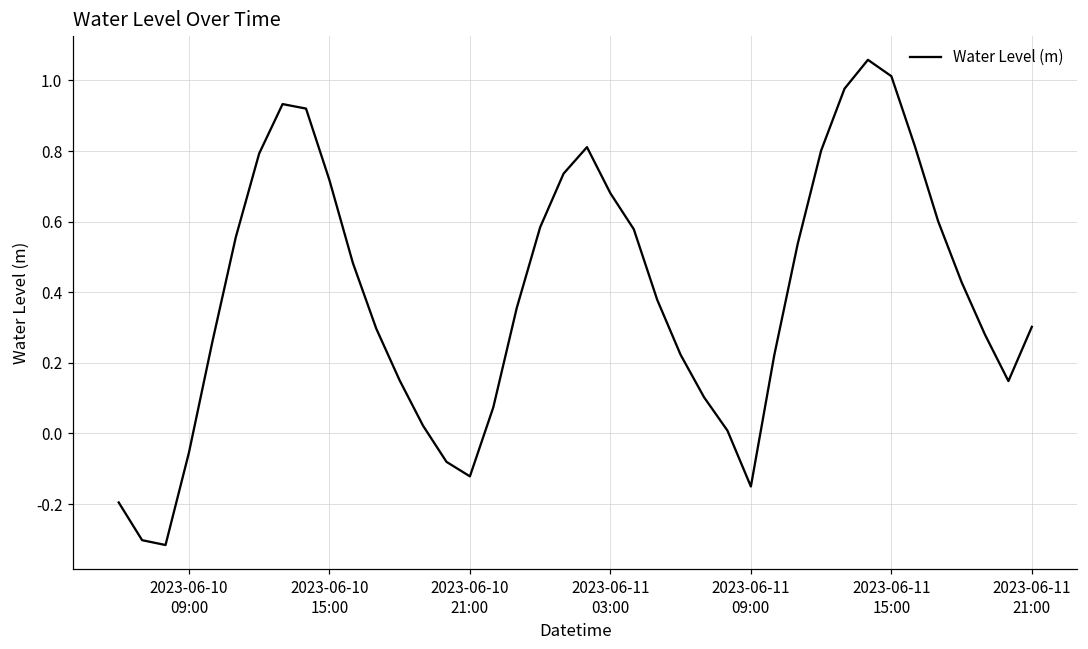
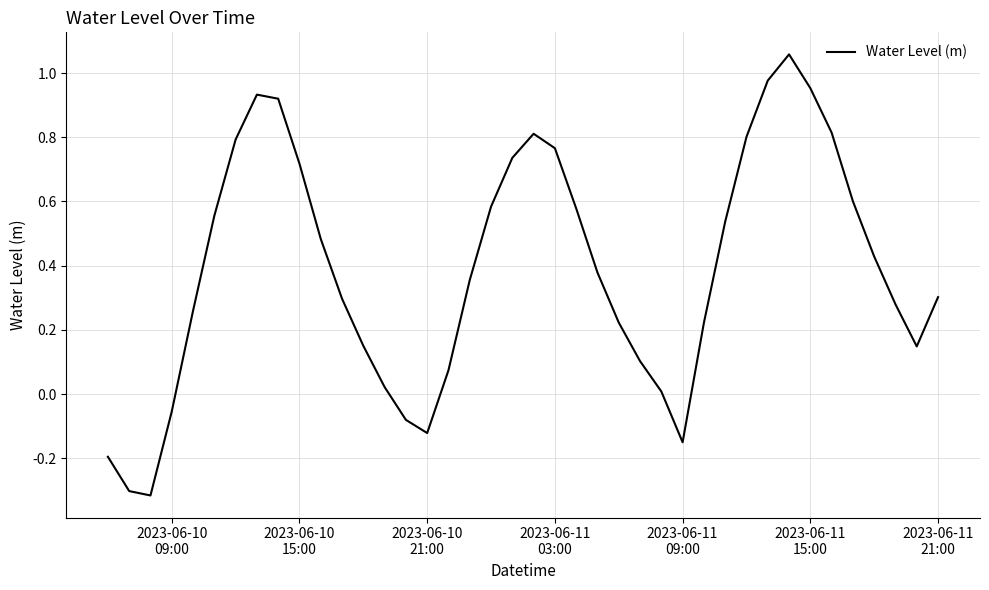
2023-06-11 03:00: 0.68 -> 0.77
2023-06-11 15:00: 1.01 -> 0.95
